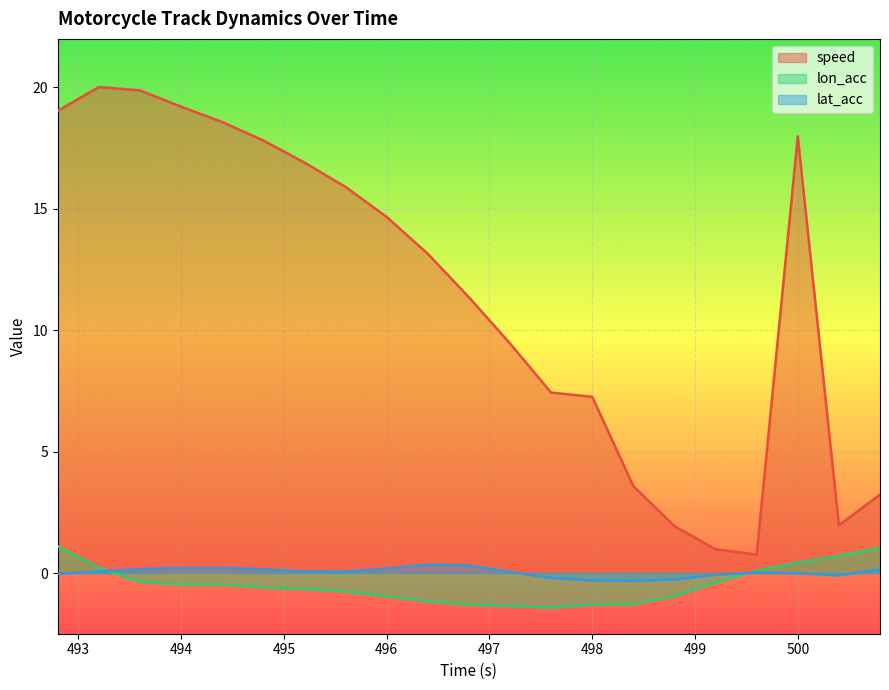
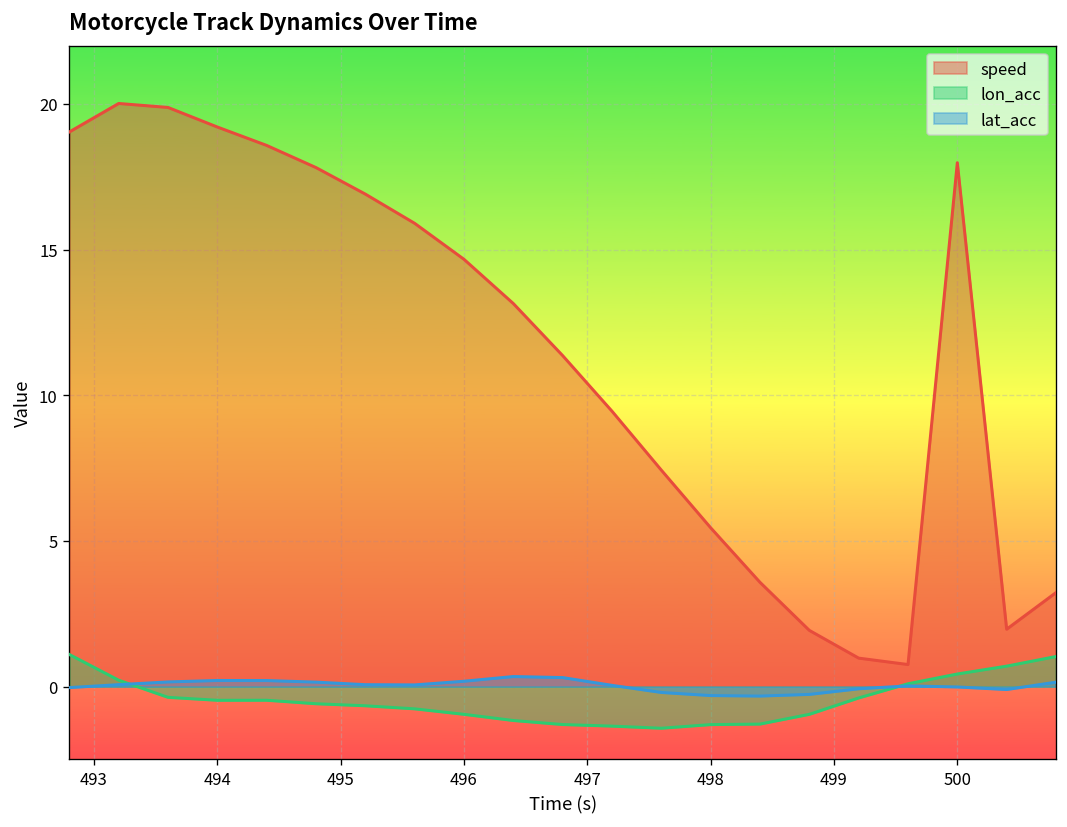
speed, 498: 7.3 -> 5.5
